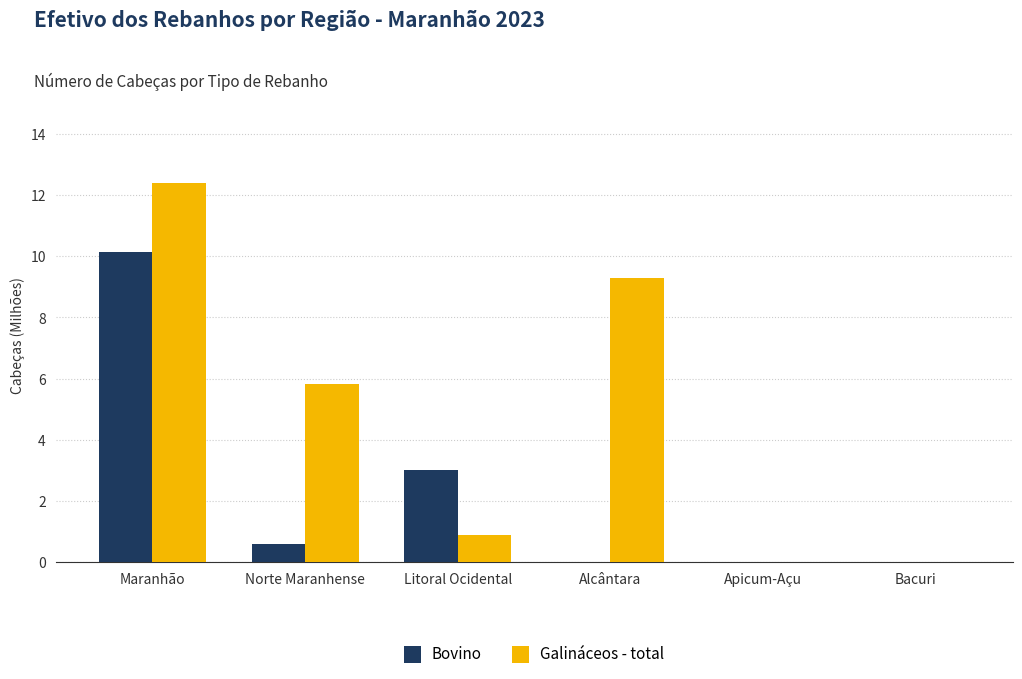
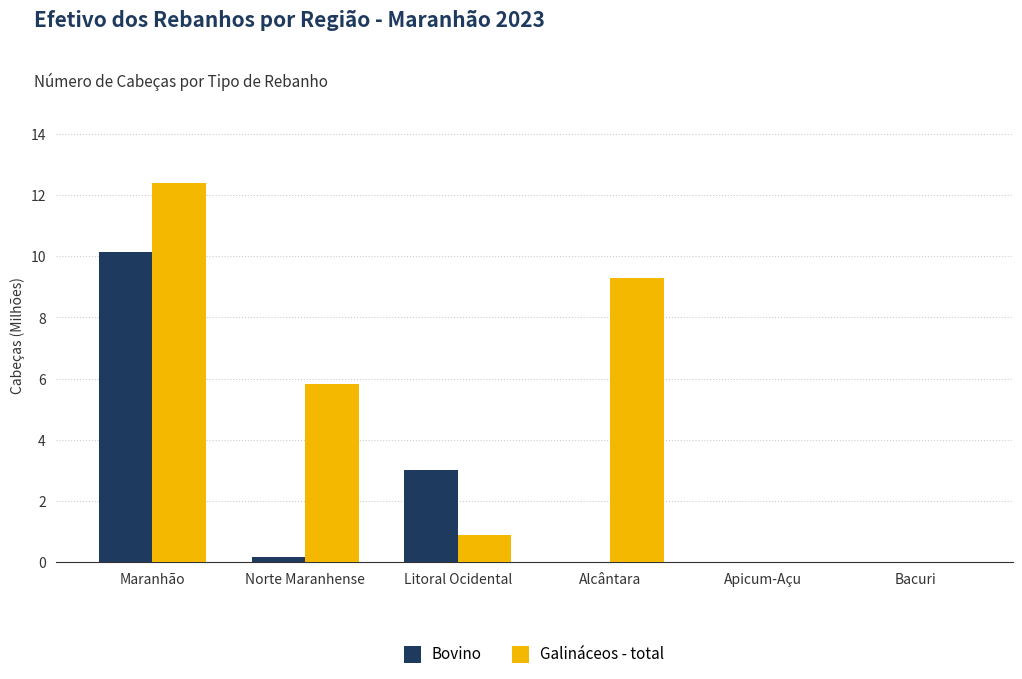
Bovino, Norte Maranhense: 0.6 -> 0.2
